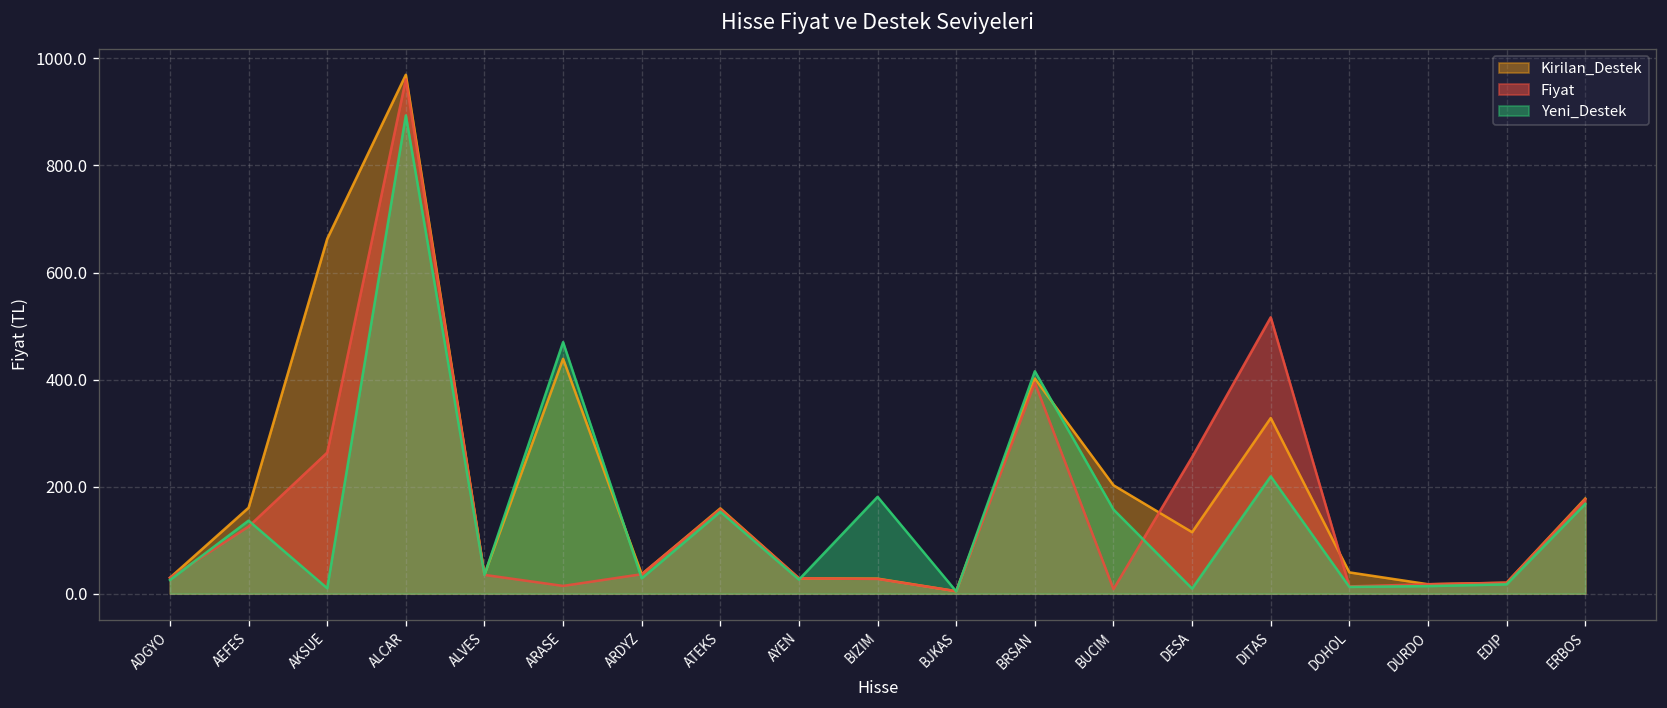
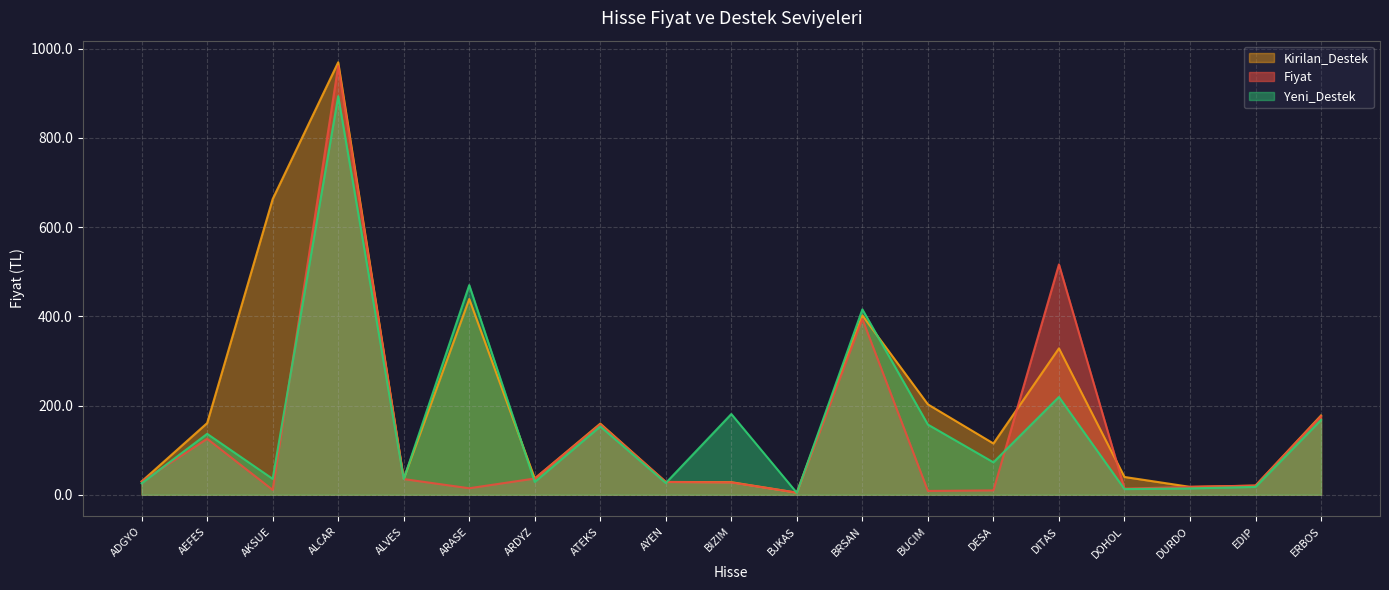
Fiyat, AKSUE: 260 -> 10
Yeni_Destek, AKSUE: 10 -> 40
Fiyat, DESA: 260 -> 10
Yeni_Destek, DESA: 10 -> 70
